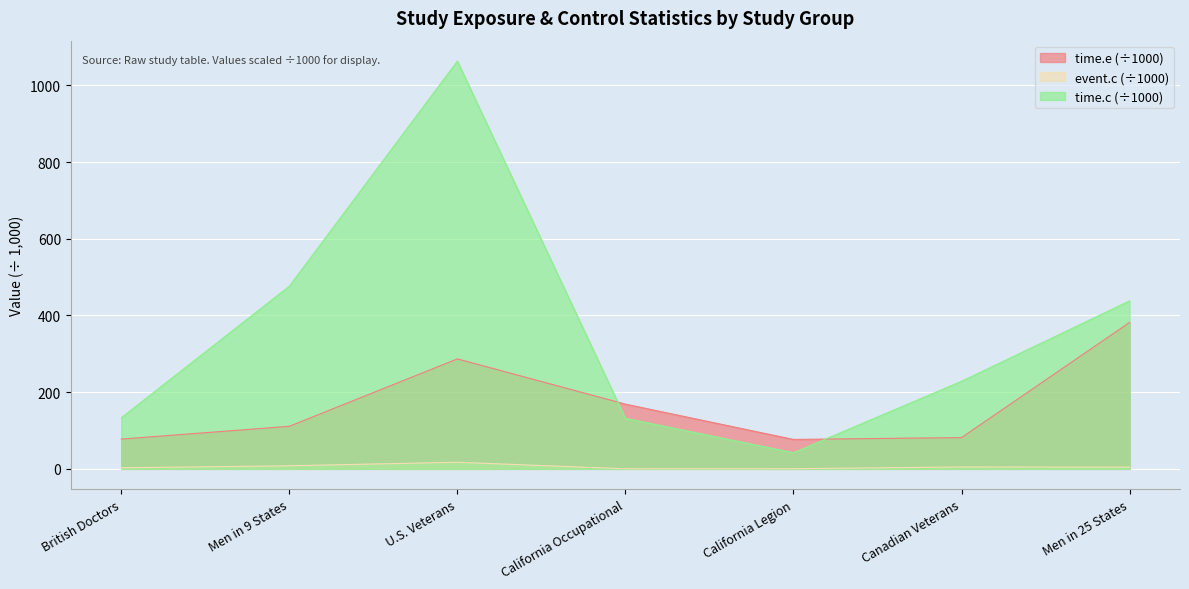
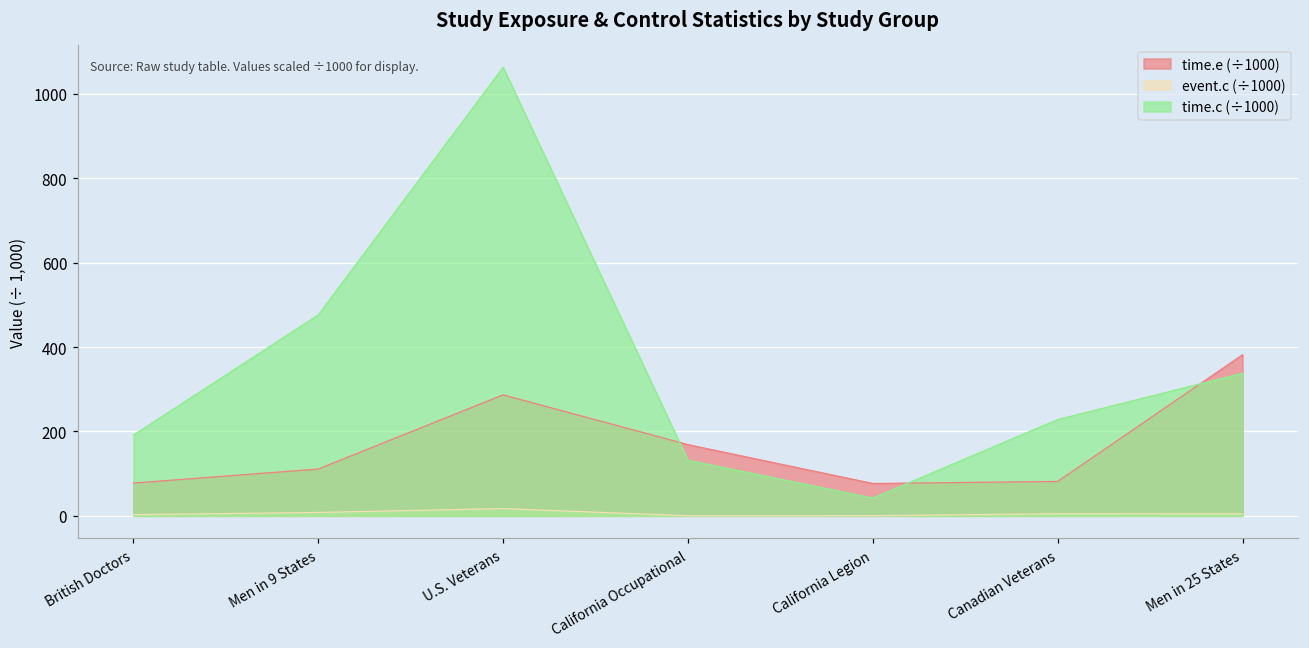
time.c (÷1000), British Doctors: 130 -> 190
time.c (÷1000), Men in 25 States: 440 -> 340
